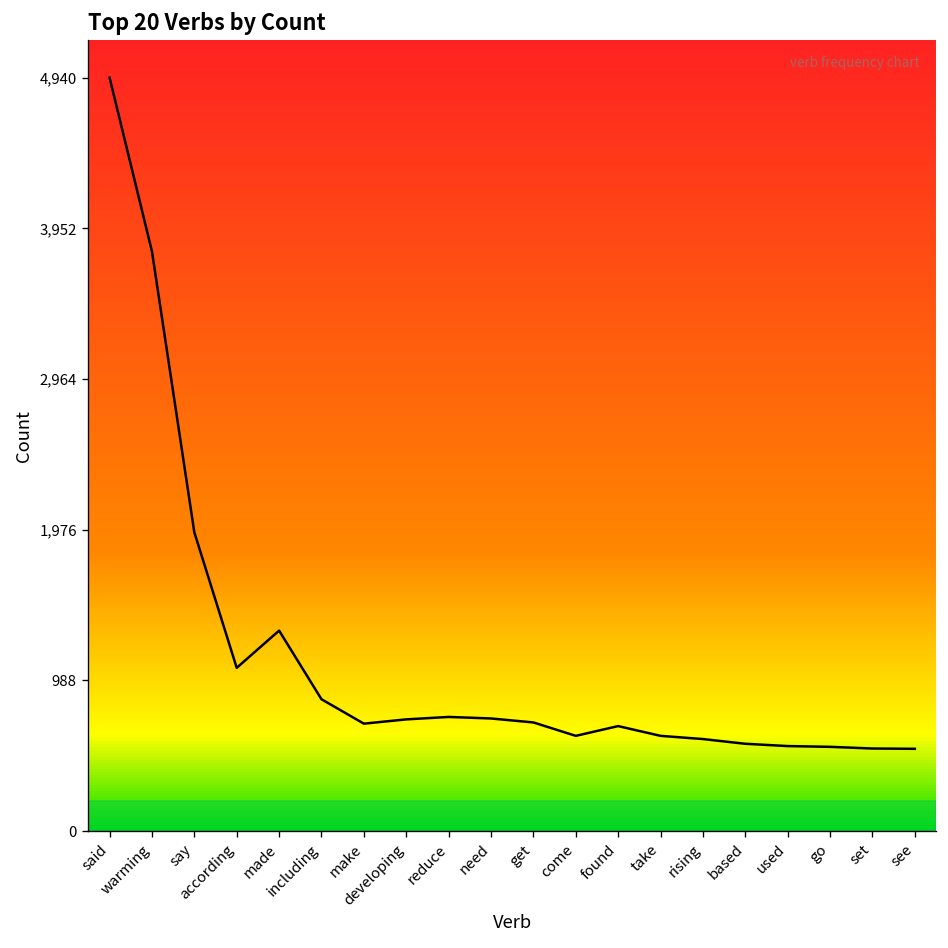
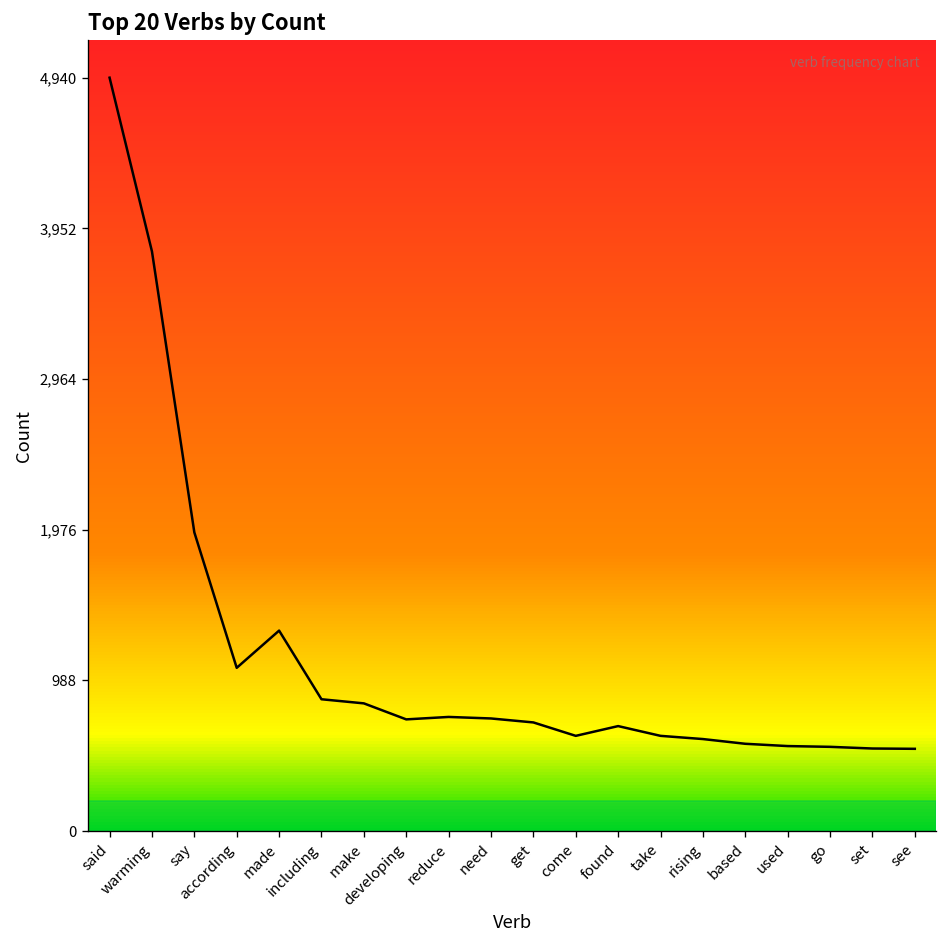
make: 710 -> 840
